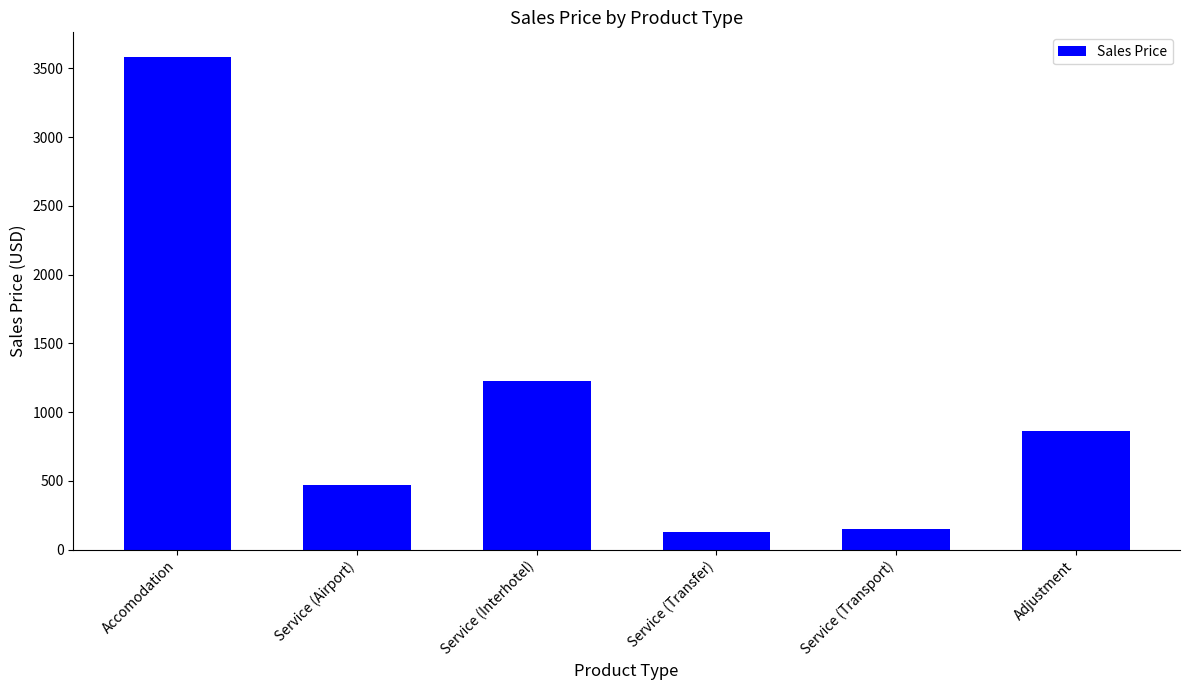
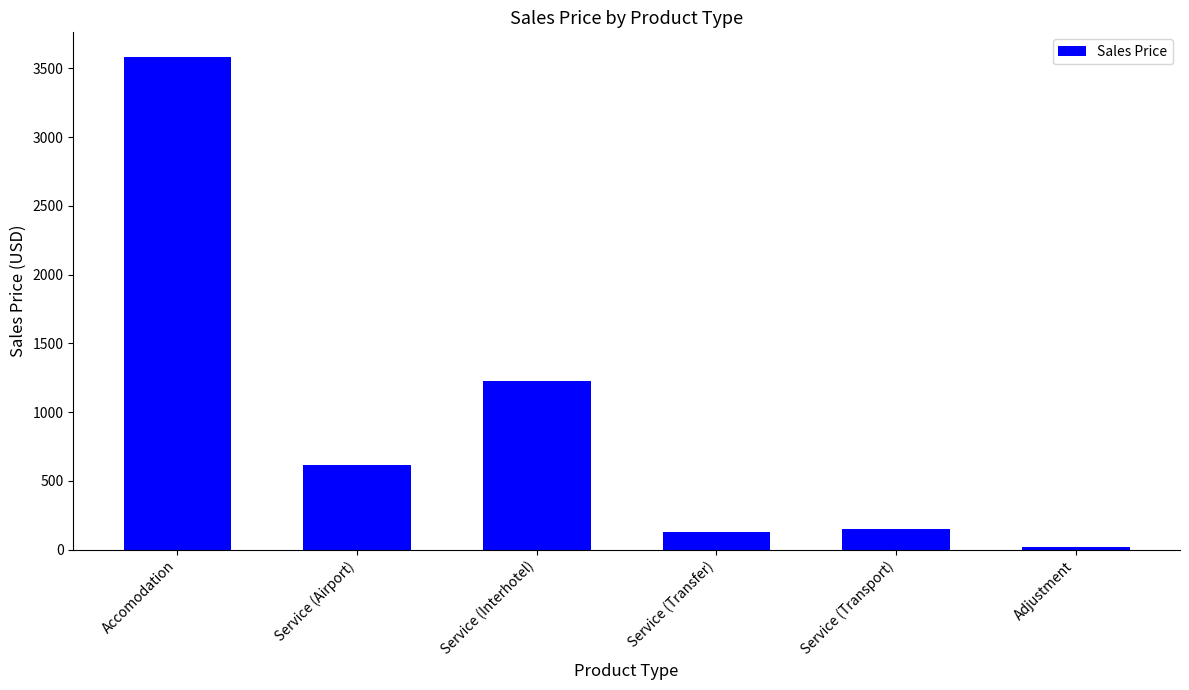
Service (Airport): 470 -> 610
Adjustment: 870 -> 20
